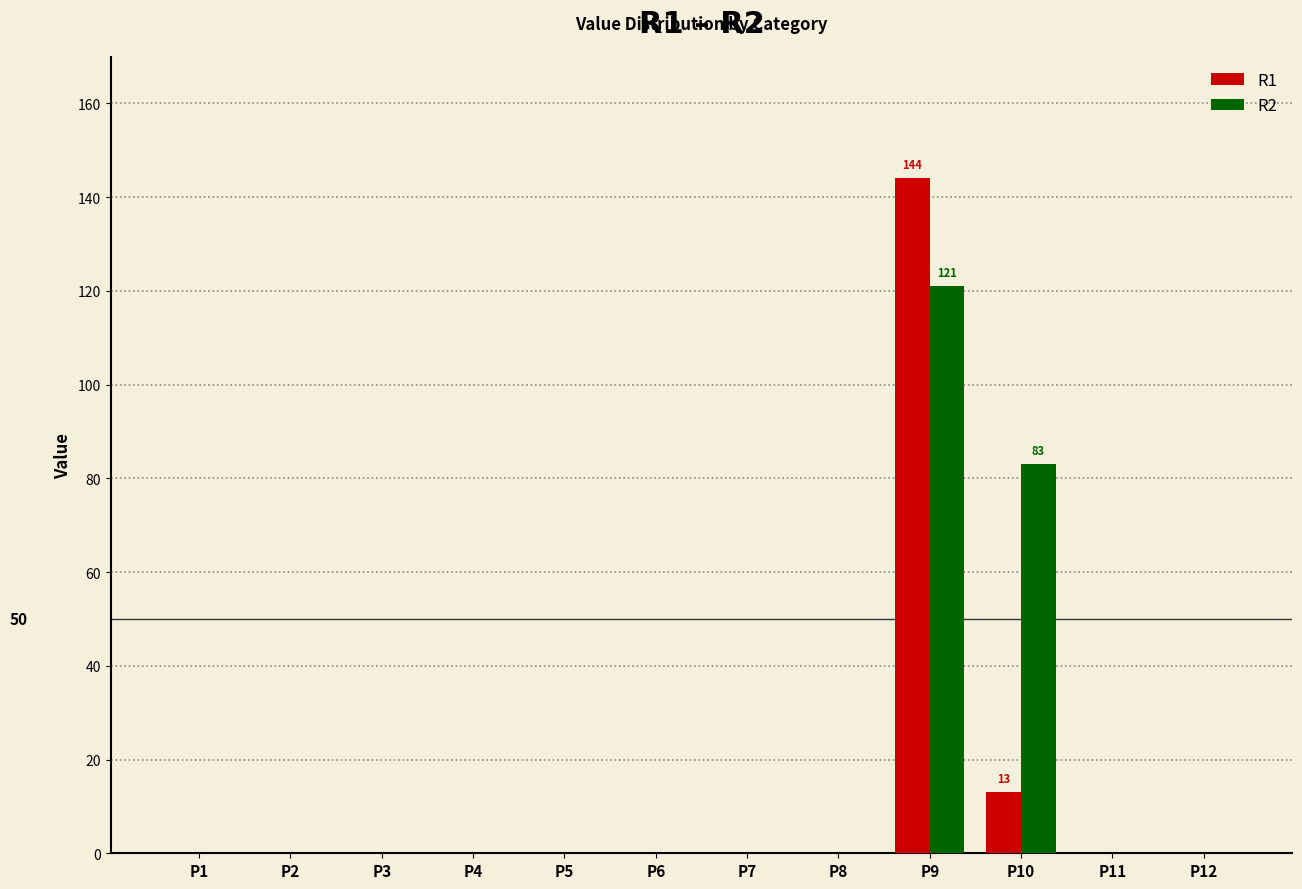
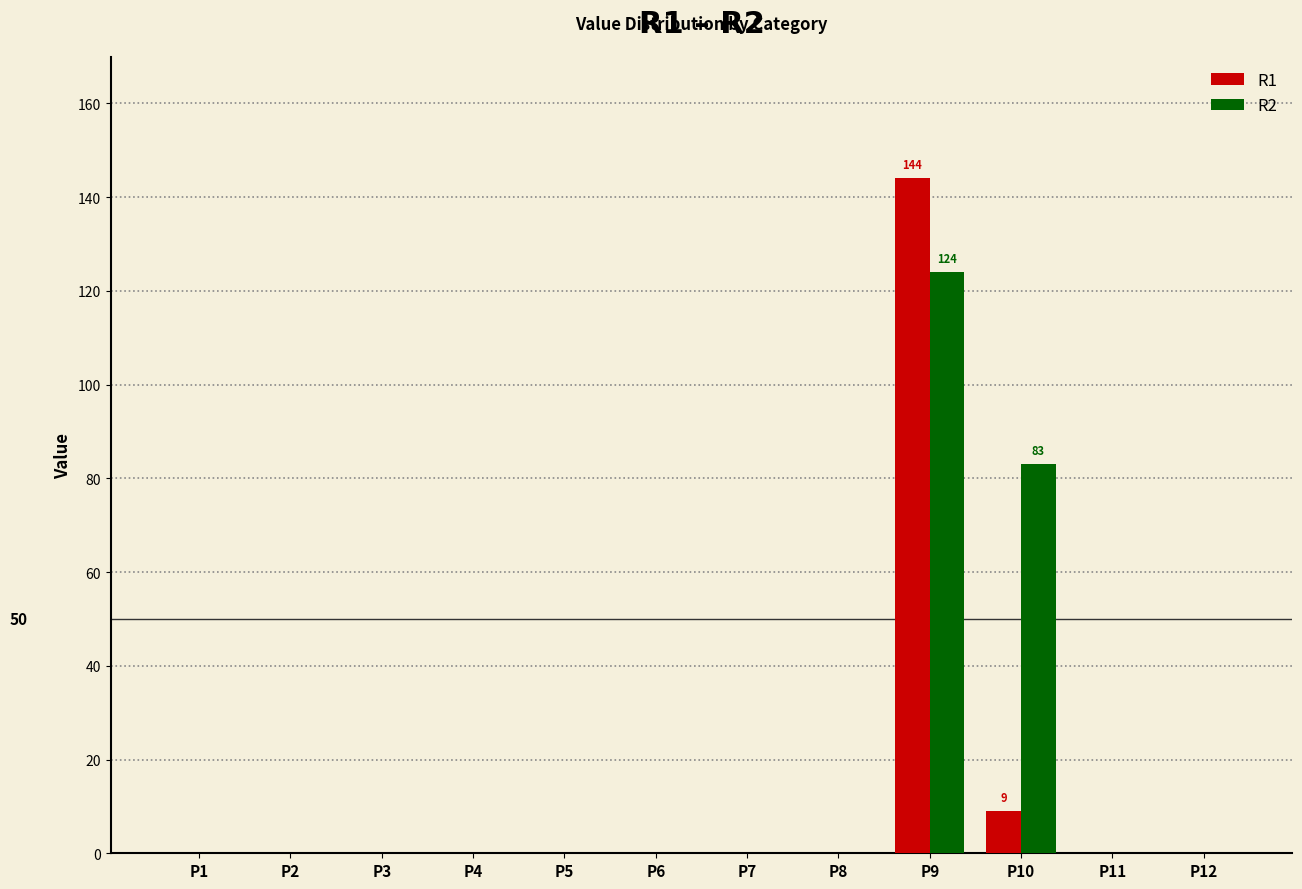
R2, P9: 121 -> 124
R1, P10: 13 -> 9
